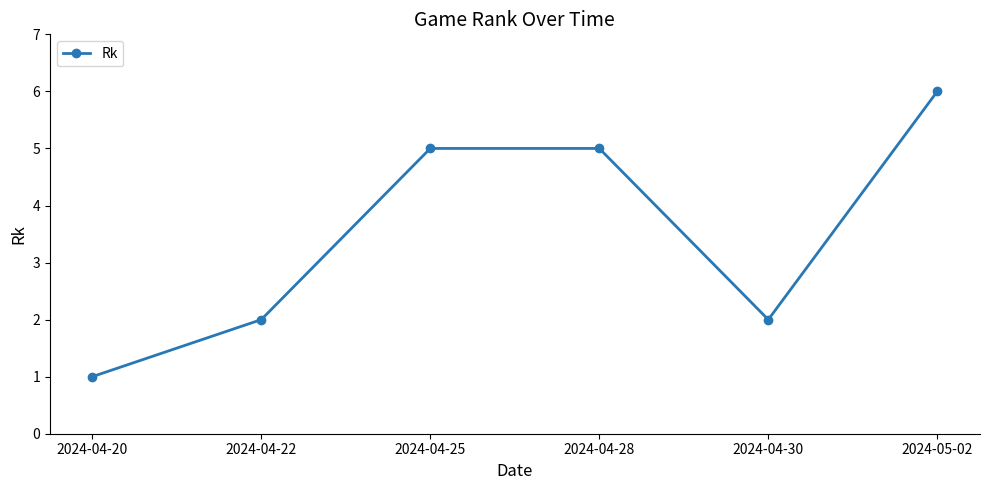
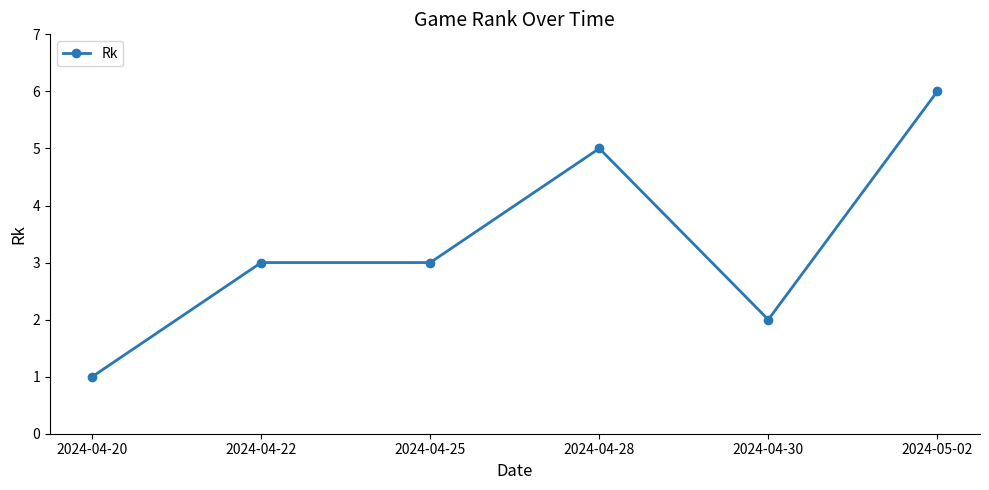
2024-04-22: 2 -> 3
2024-04-25: 5 -> 3
